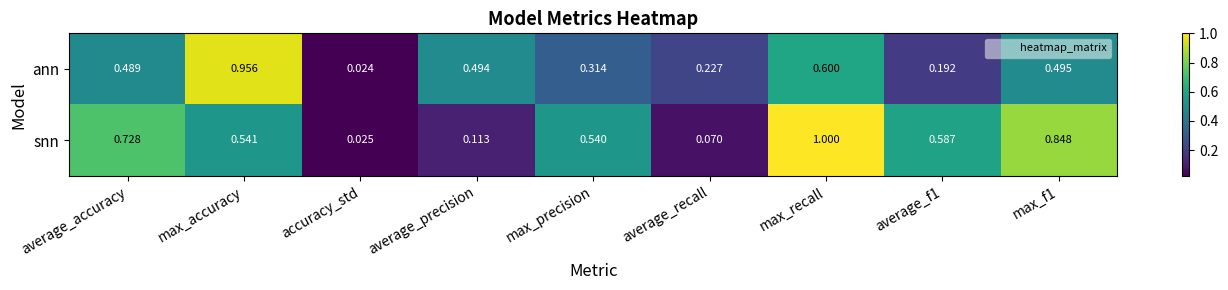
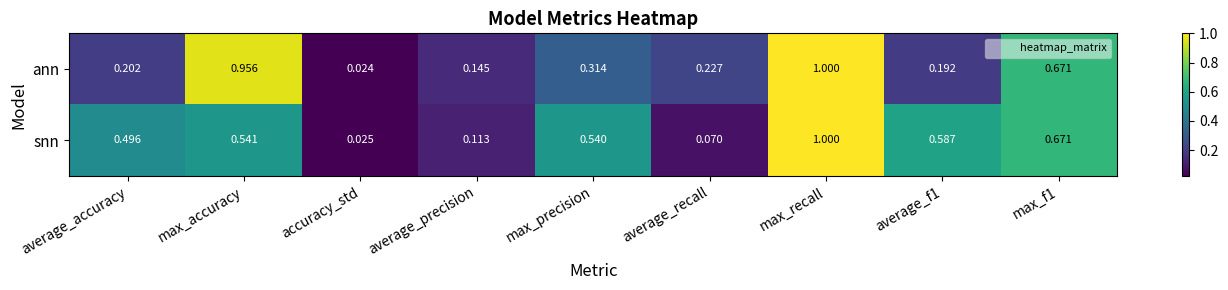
ann, average_accuracy: 0.489 -> 0.202
ann, average_precision: 0.494 -> 0.145
ann, max_recall: 0.600 -> 1.000
ann, max_f1: 0.495 -> 0.671
snn, average_accuracy: 0.728 -> 0.496
snn, max_f1: 0.848 -> 0.671
